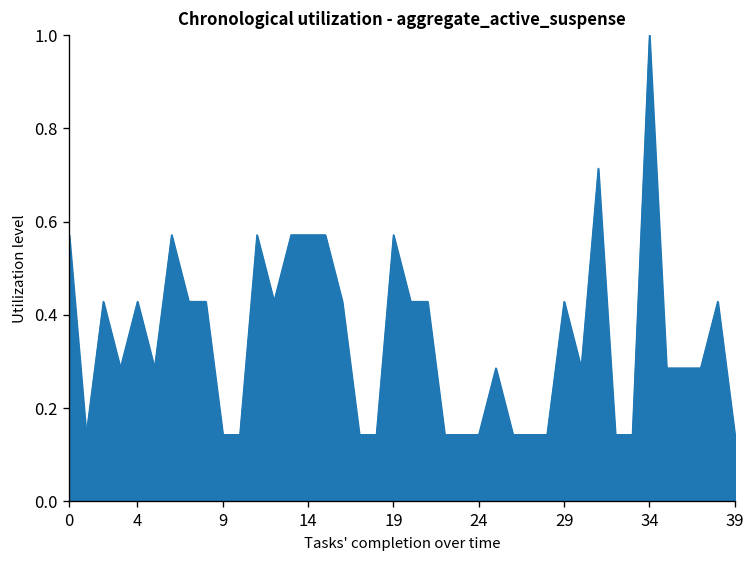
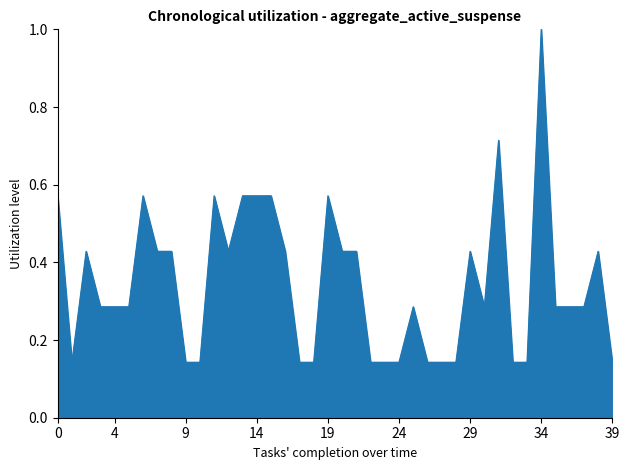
4: 0.43 -> 0.29
